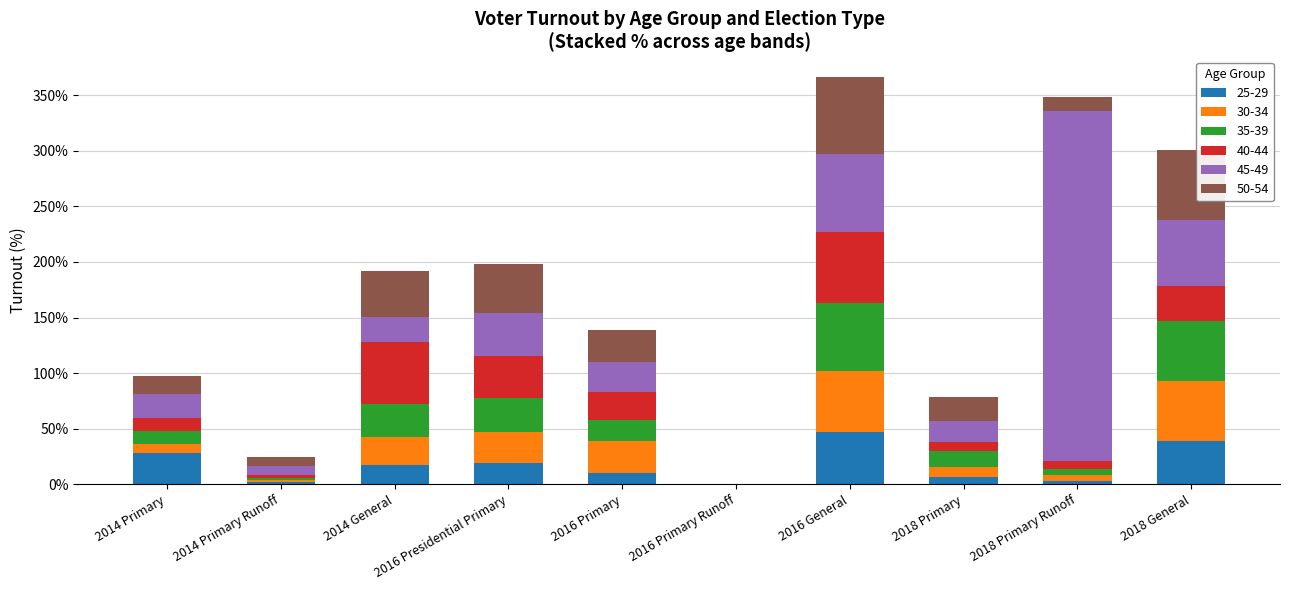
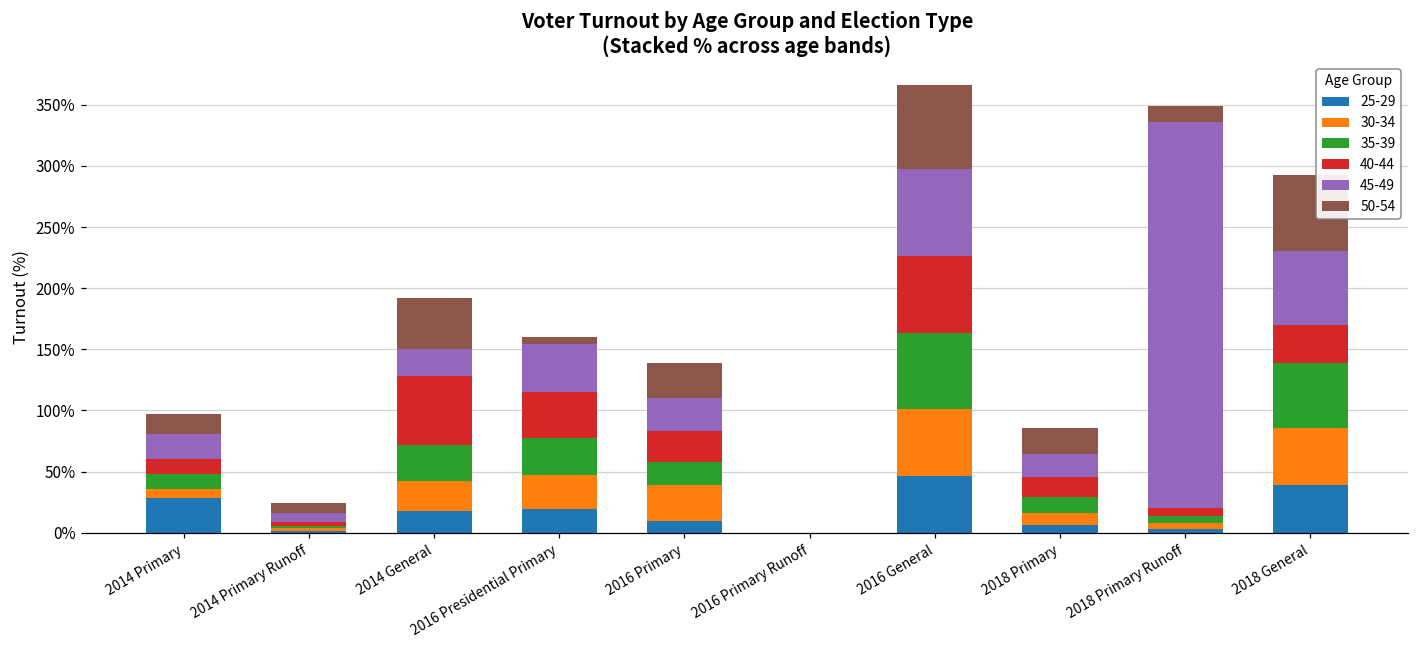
50-54, 2016 Presidential Primary: 44% -> 6%
40-44, 2018 Primary: 9% -> 16%
30-34, 2018 General: 55% -> 47%
